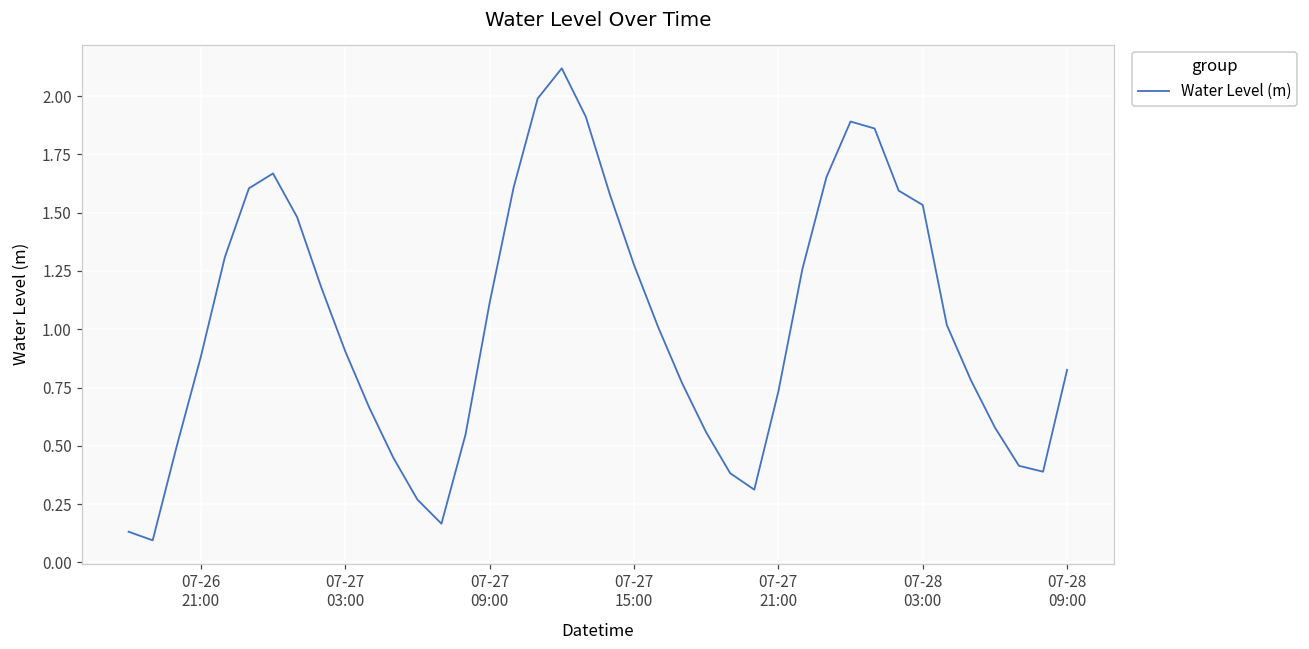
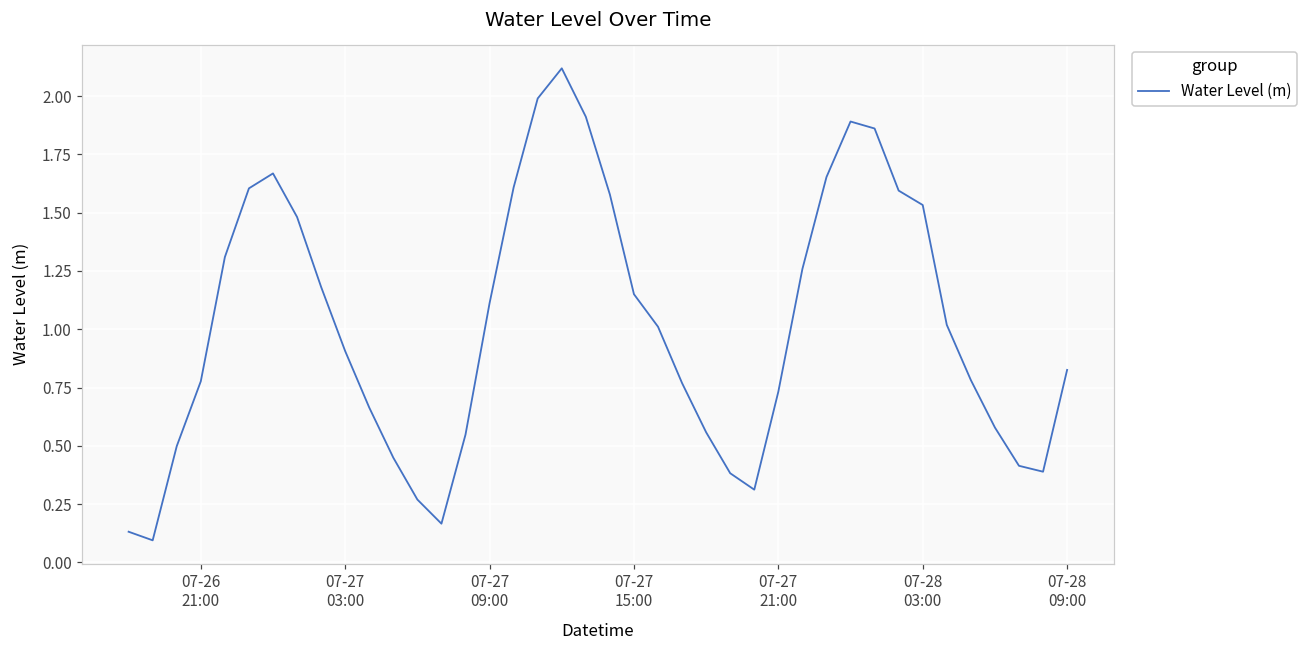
07-26 21:00: 0.88 -> 0.78
07-27 15:00: 1.28 -> 1.15
